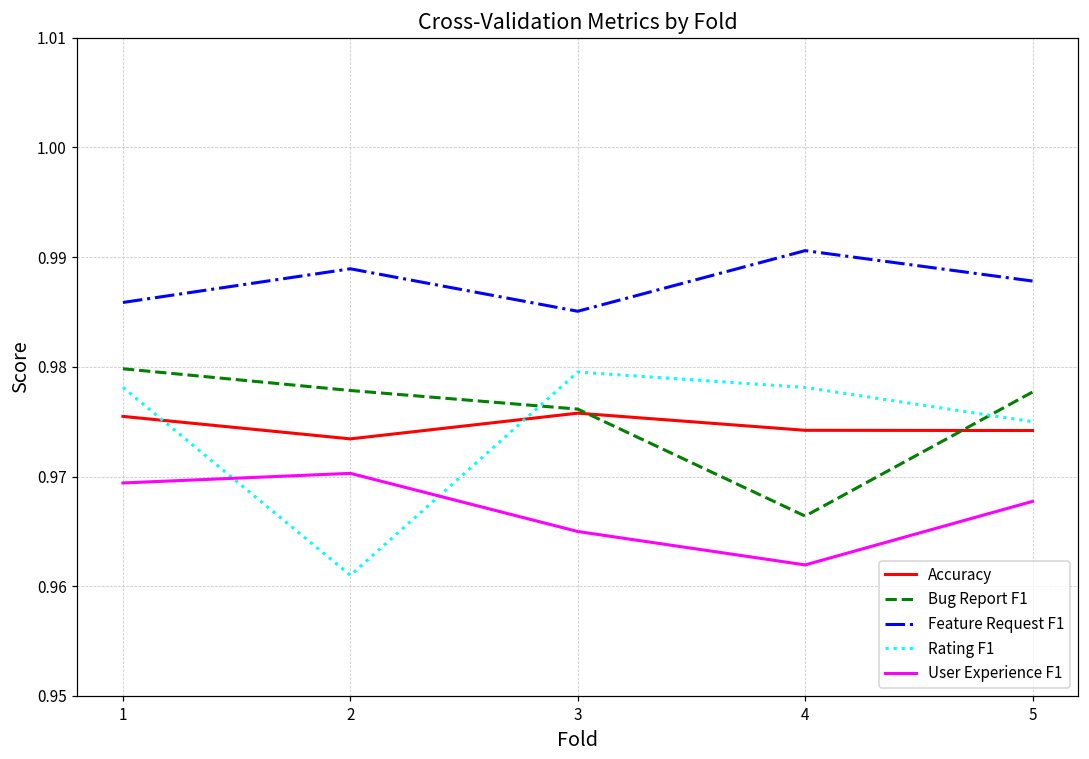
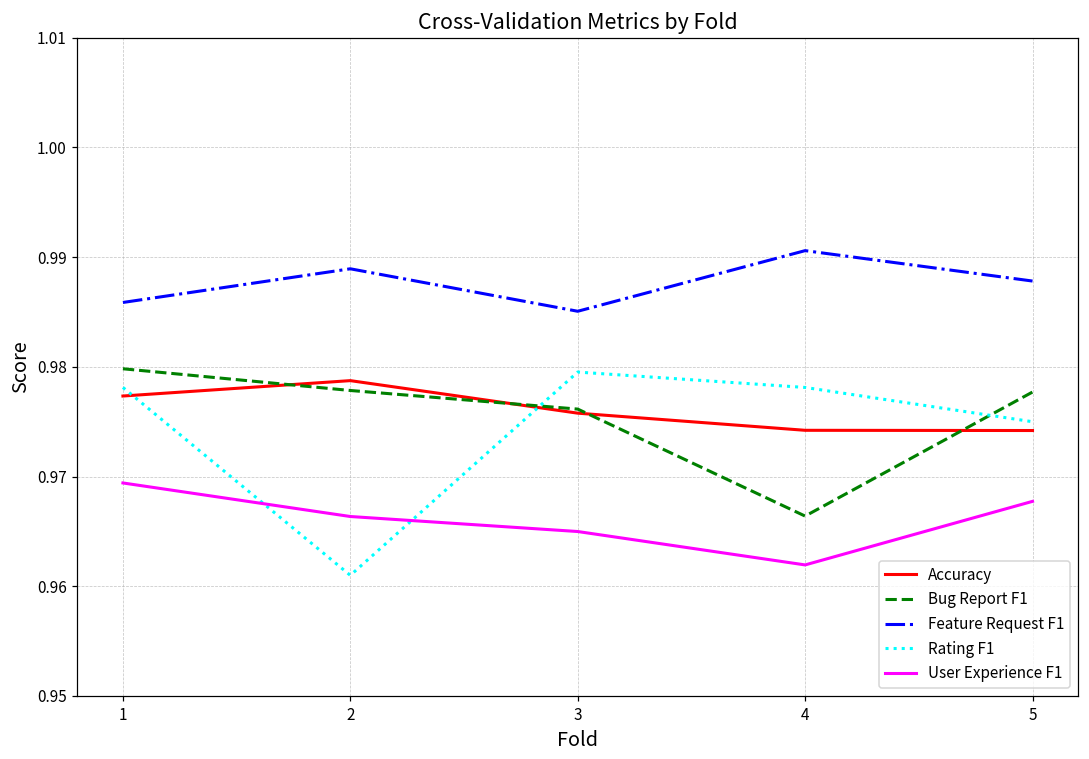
Accuracy, 1: 0.975 -> 0.977
Accuracy, 2: 0.973 -> 0.979
User Experience F1, 2: 0.970 -> 0.966
